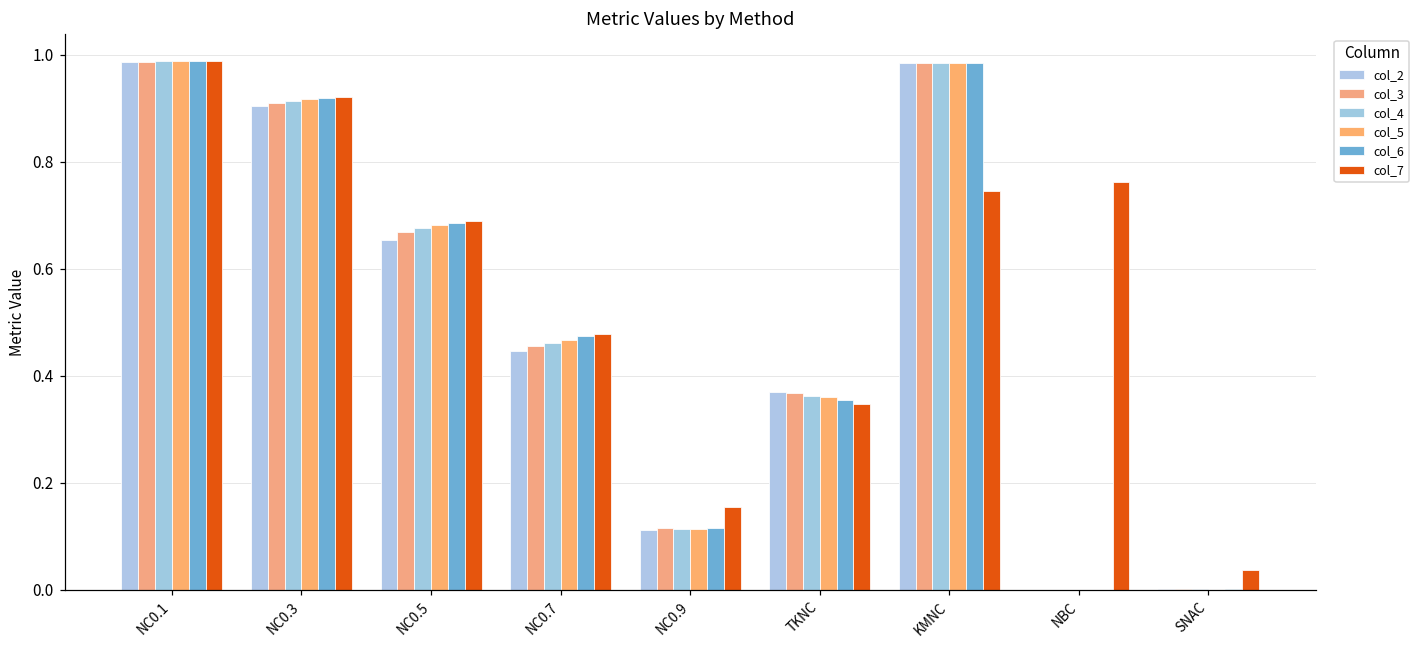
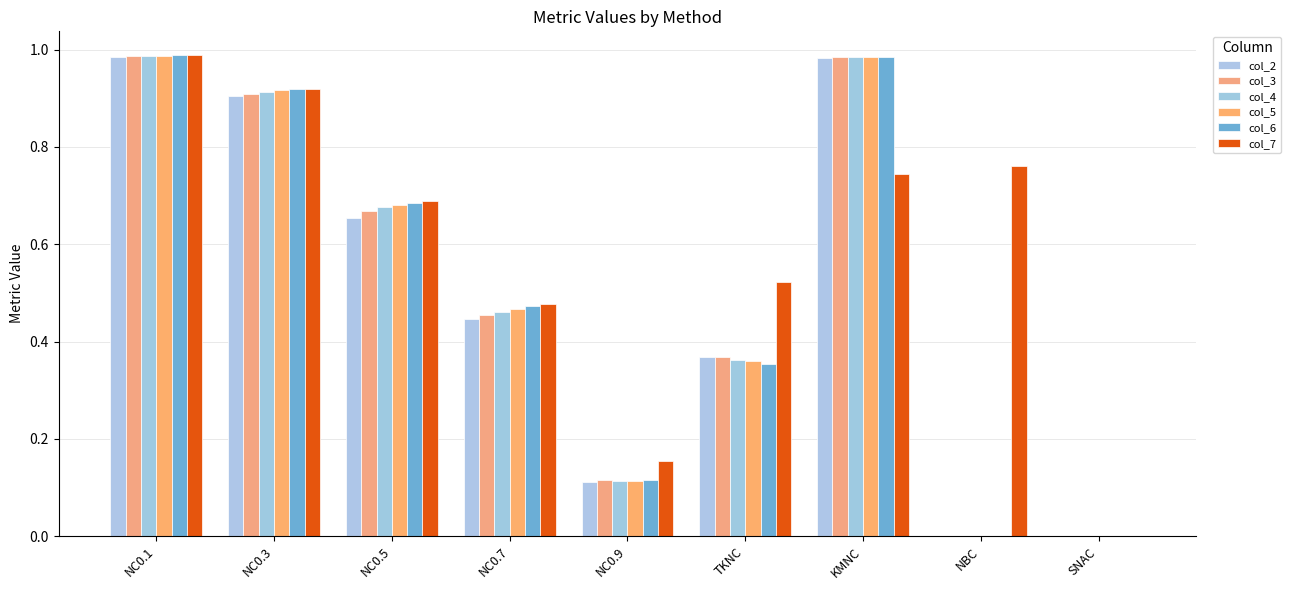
col_7, TKNC: 0.35 -> 0.52
col_7, SNAC: 0.04 -> 0.00
